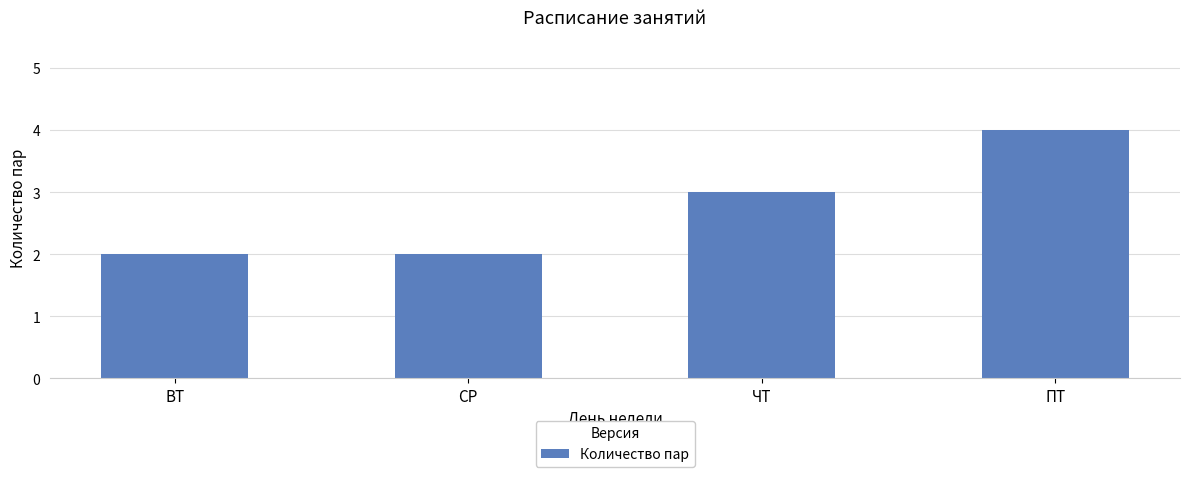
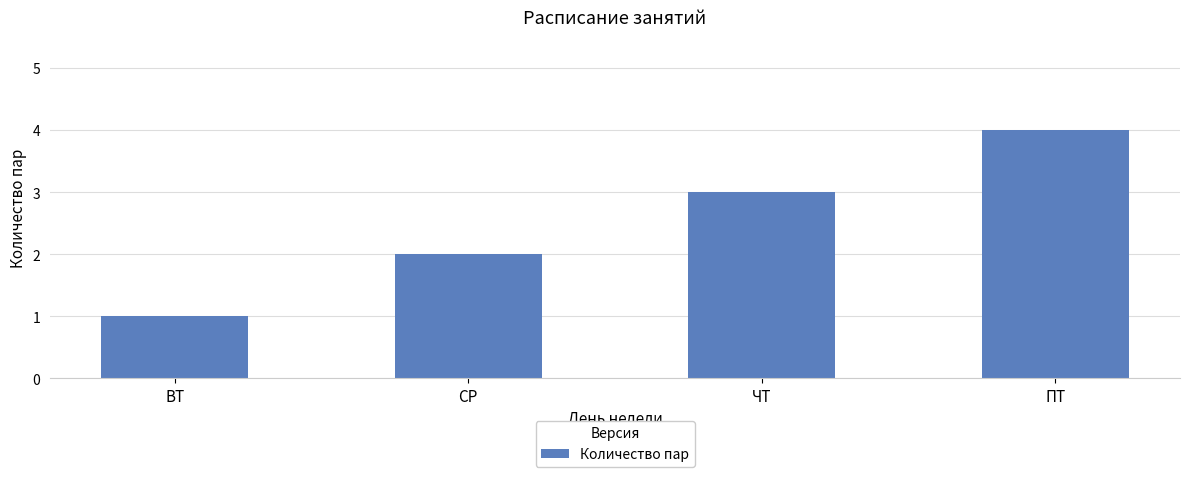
ВТ: 2 -> 1
